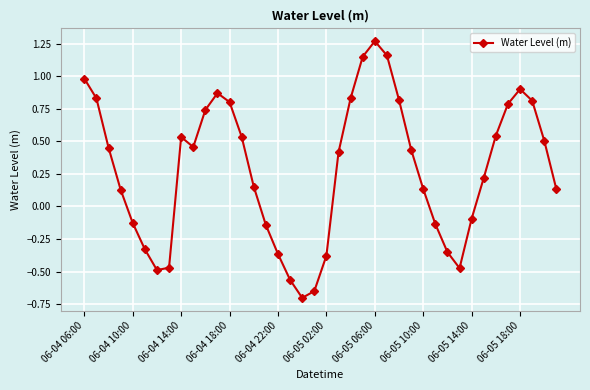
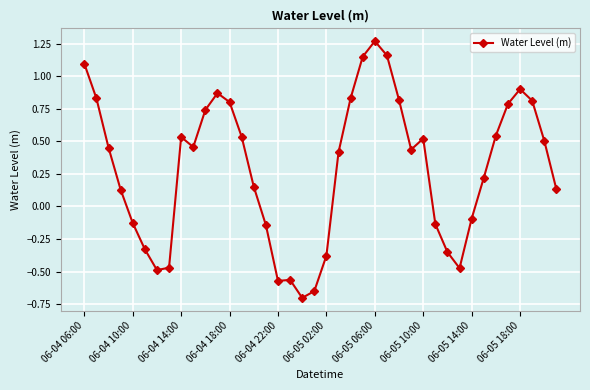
06-04 06:00: 0.98 -> 1.10
06-04 22:00: -0.37 -> -0.57
06-05 10:00: 0.13 -> 0.52
